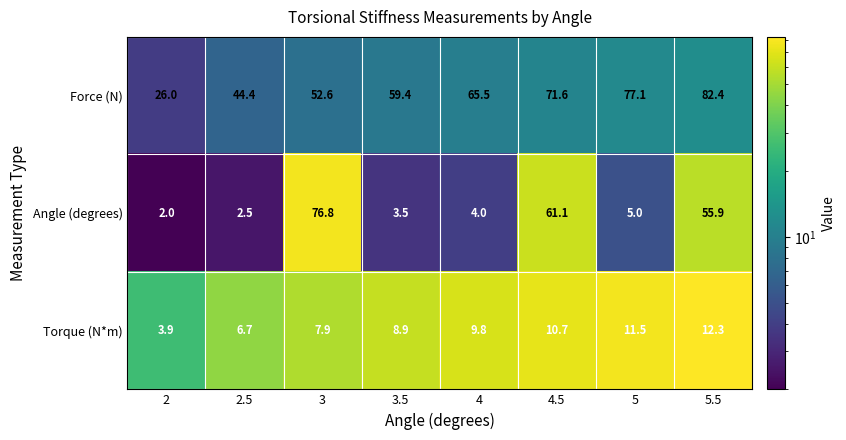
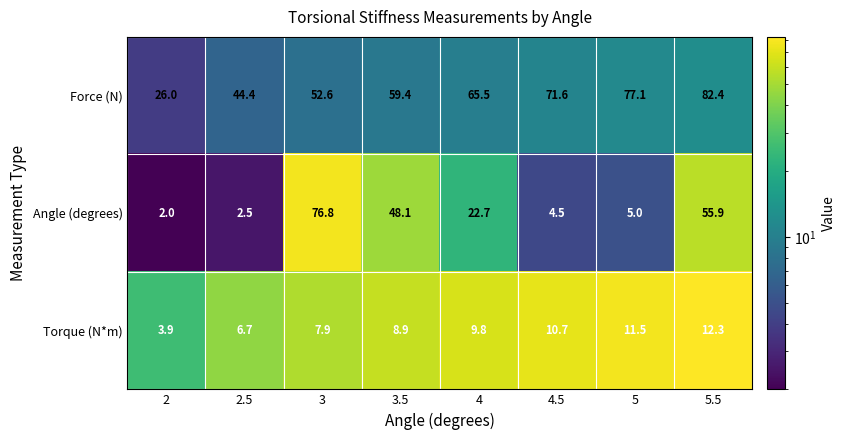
Angle (degrees), 3.5: 3.5 -> 48.1
Angle (degrees), 4: 4.0 -> 22.7
Angle (degrees), 4.5: 61.1 -> 4.5
